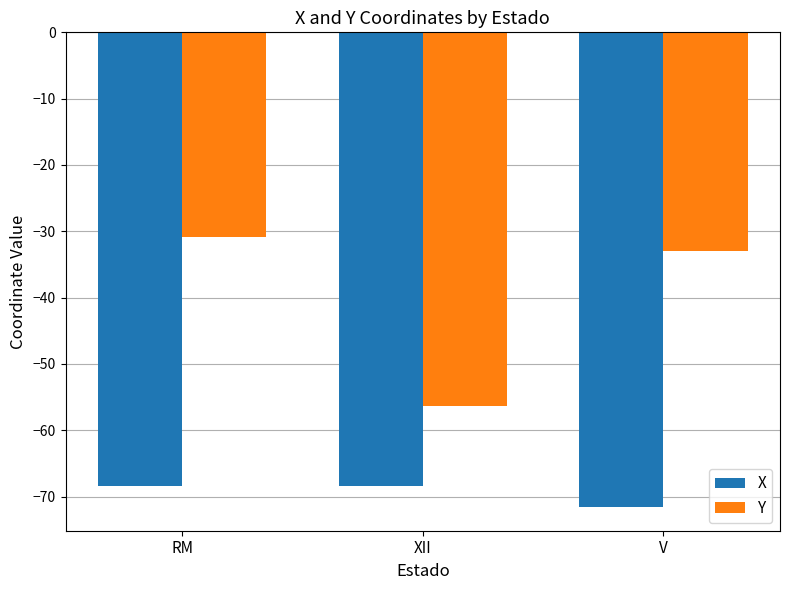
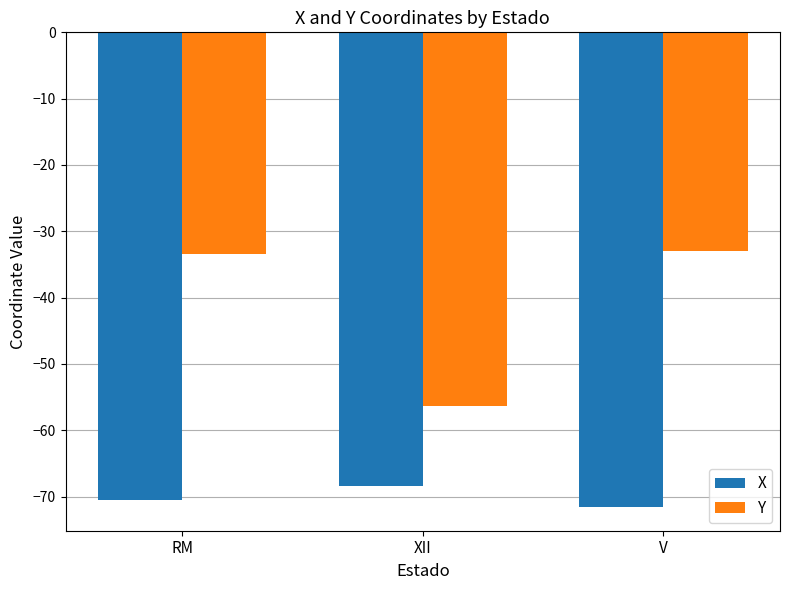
X, RM: -68 -> -71
Y, RM: -31 -> -33
